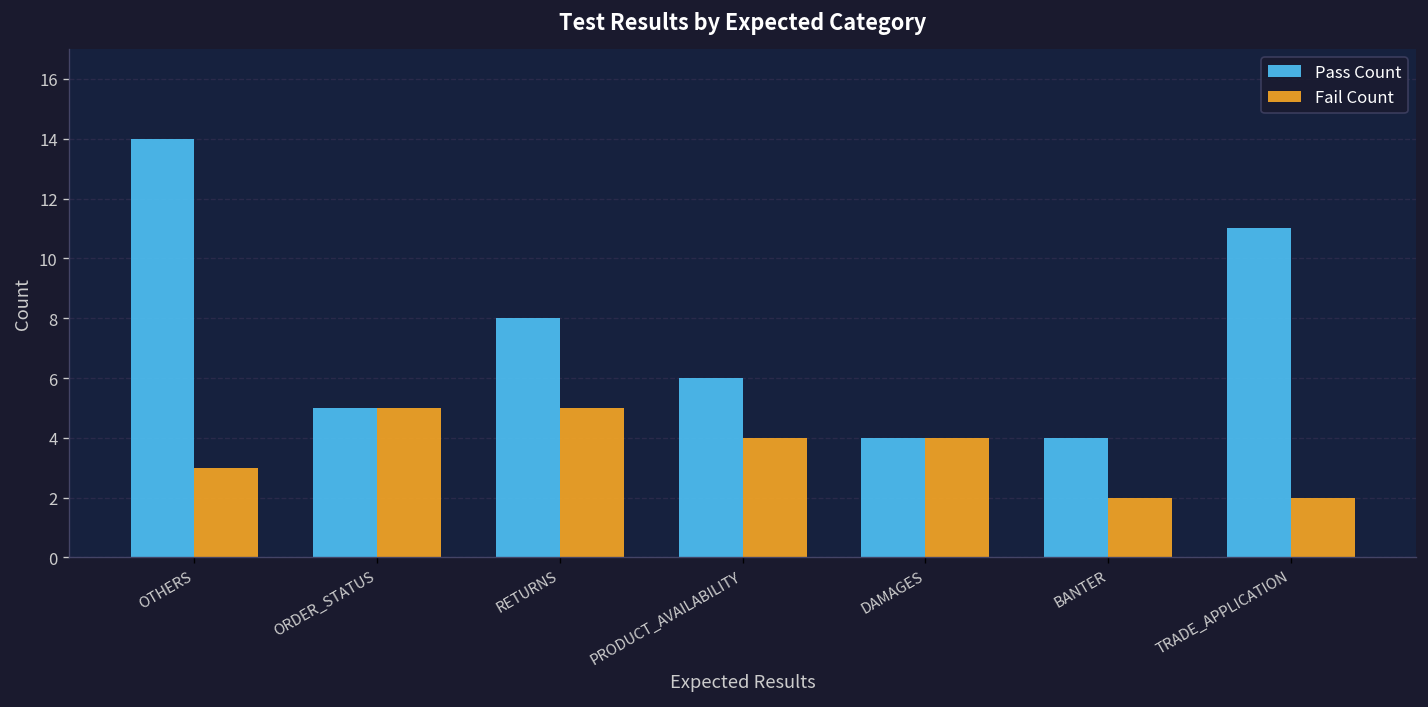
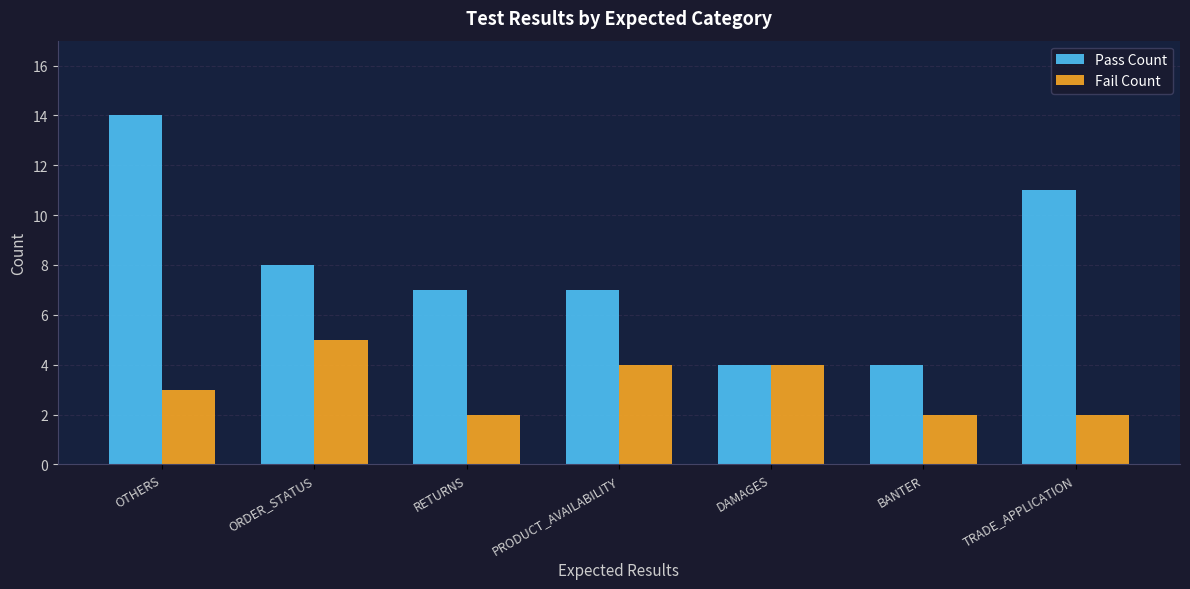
Pass Count, ORDER_STATUS: 5 -> 8
Pass Count, RETURNS: 8 -> 7
Fail Count, RETURNS: 5 -> 2
Pass Count, PRODUCT_AVAILABILITY: 6 -> 7
